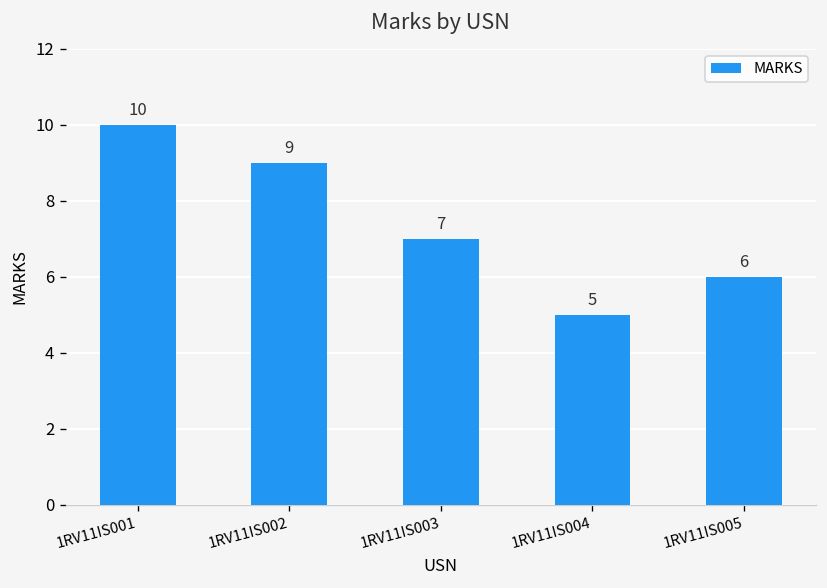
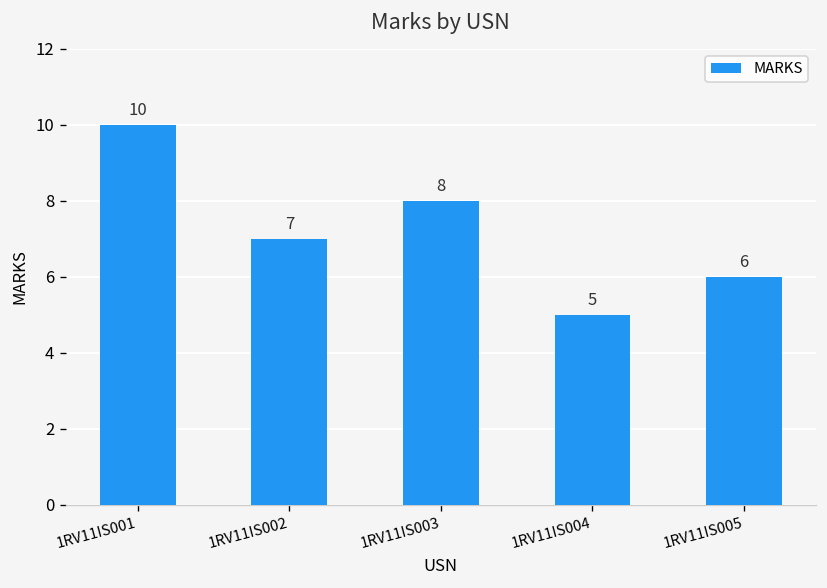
1RV11IS002: 9 -> 7
1RV11IS003: 7 -> 8
